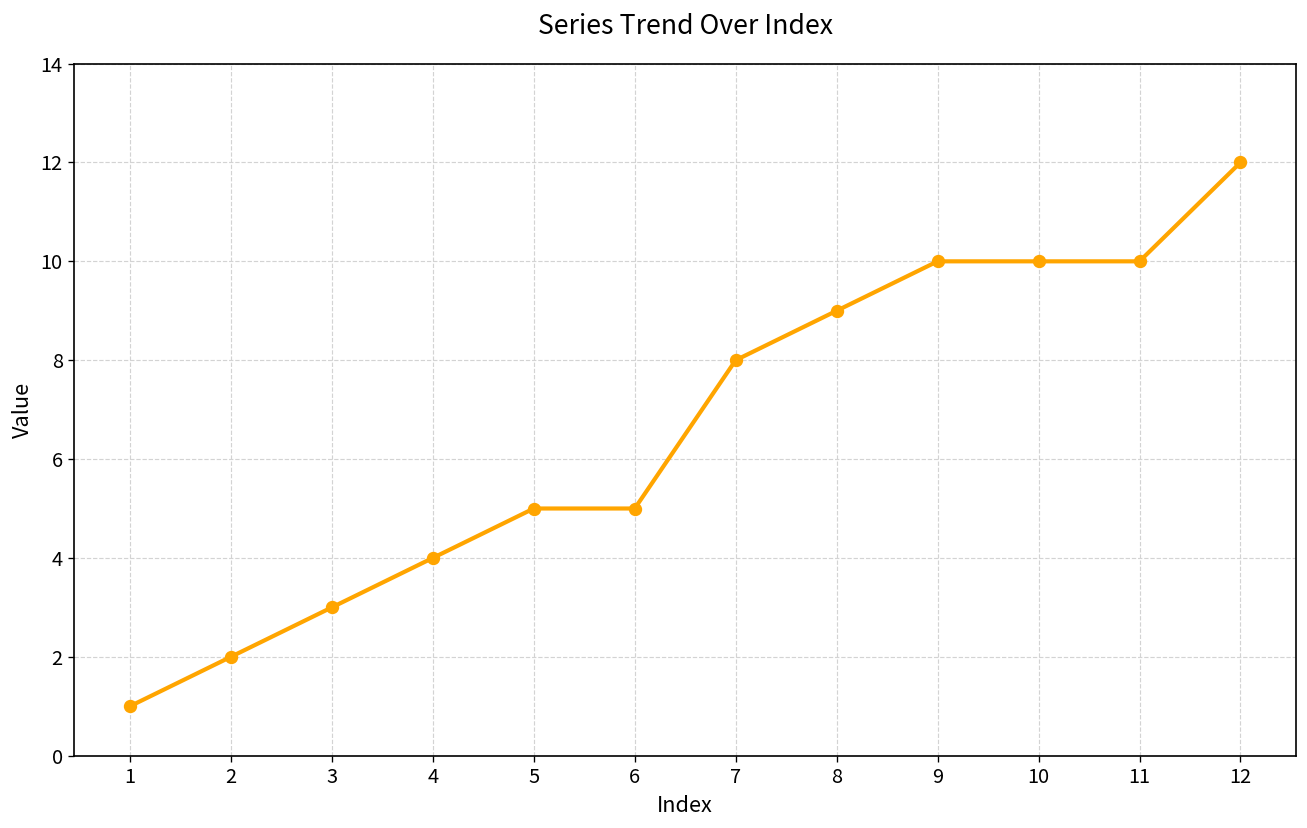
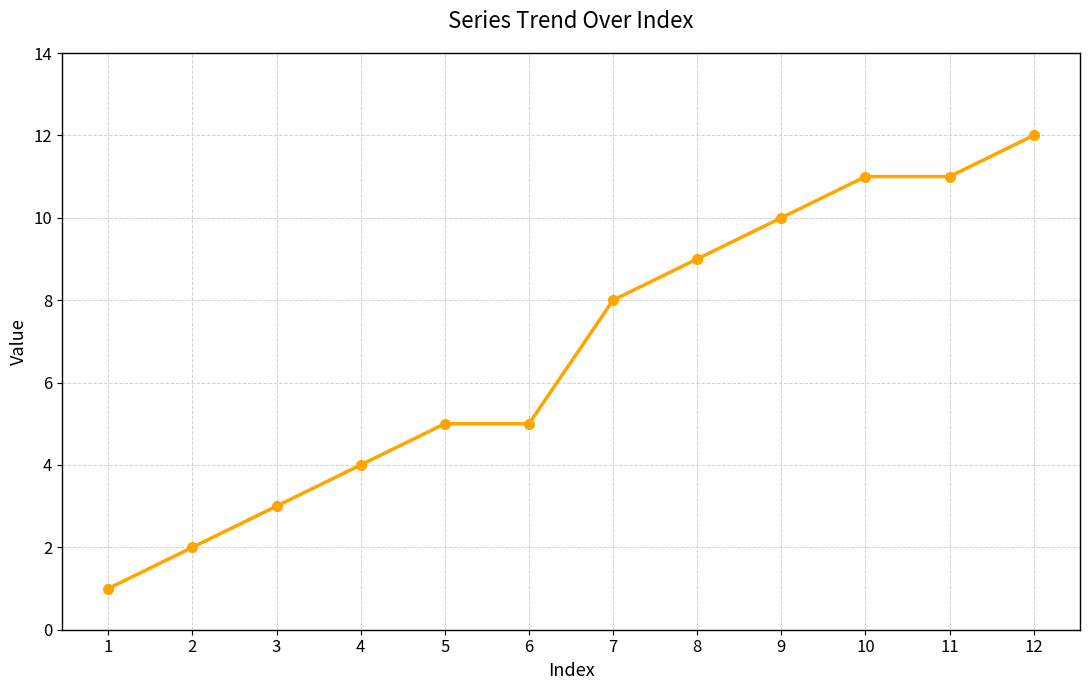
10: 10 -> 11
11: 10 -> 11
